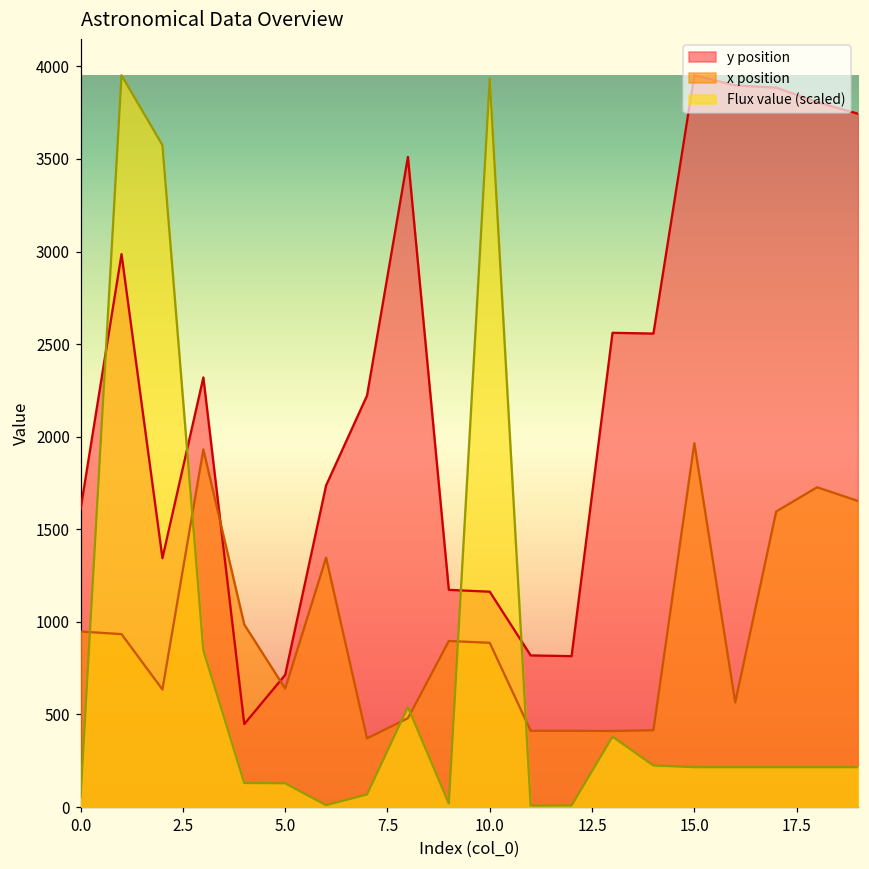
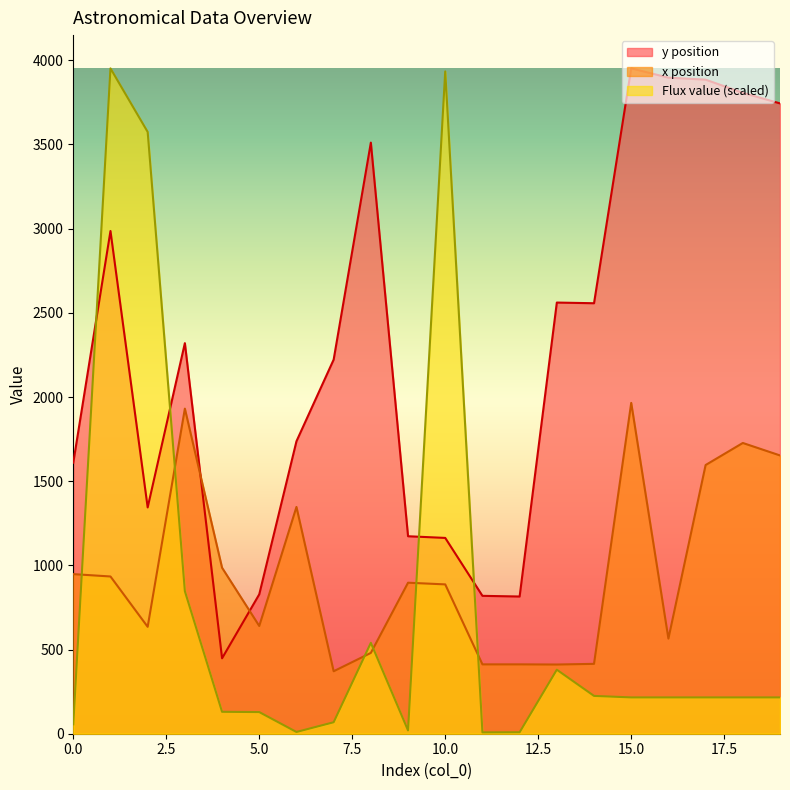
y position, 5.0: 710 -> 830
